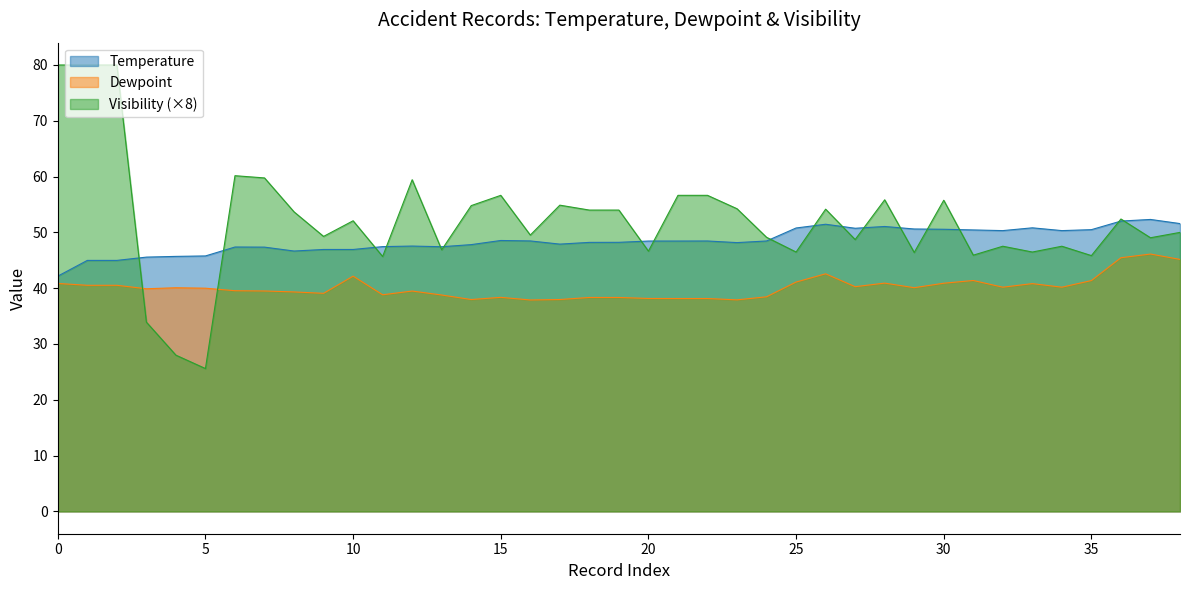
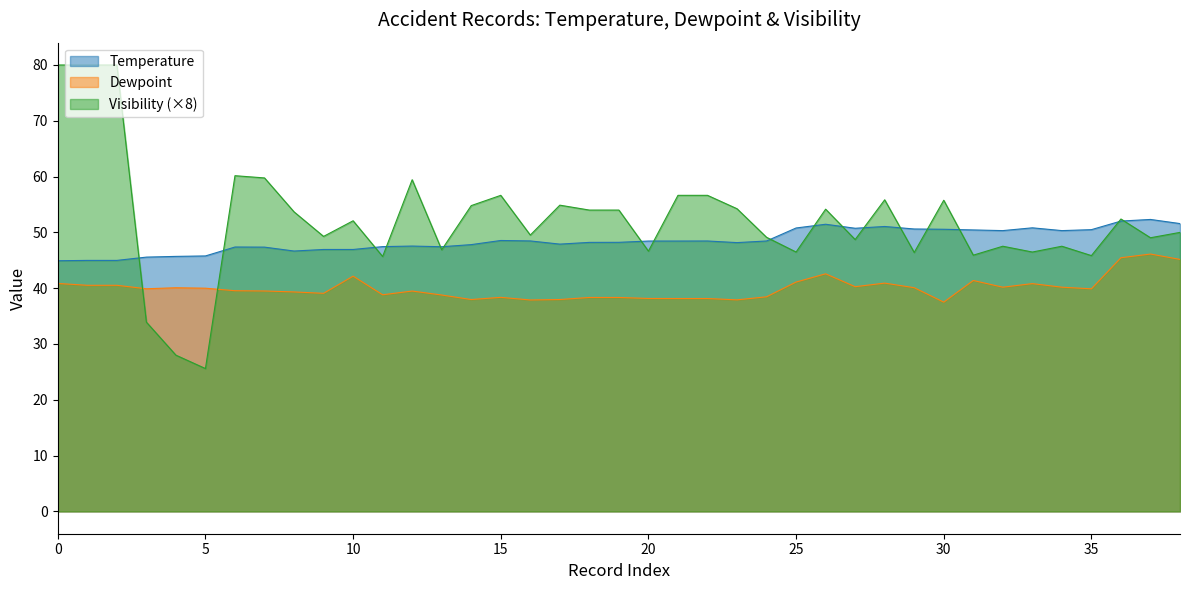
Temperature, 0: 42 -> 45
Dewpoint, 30: 41 -> 38
Dewpoint, 35: 41 -> 40
